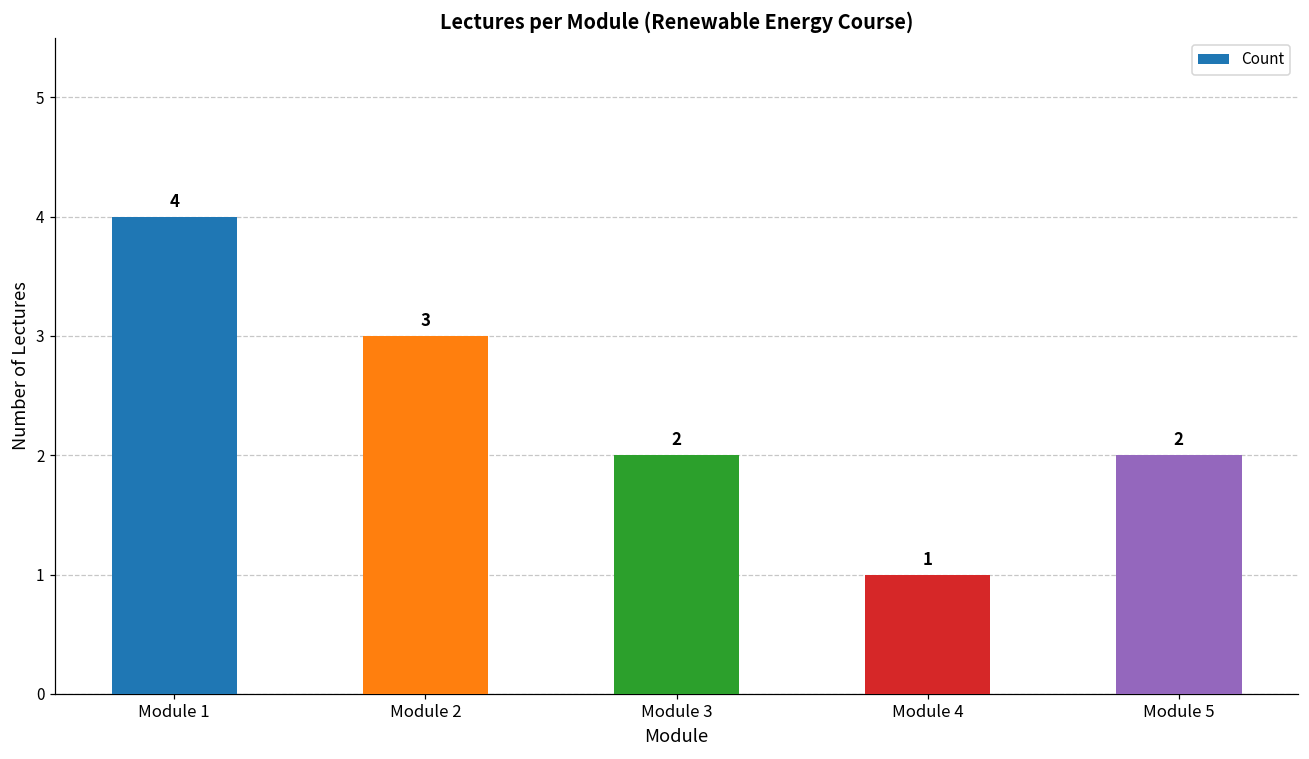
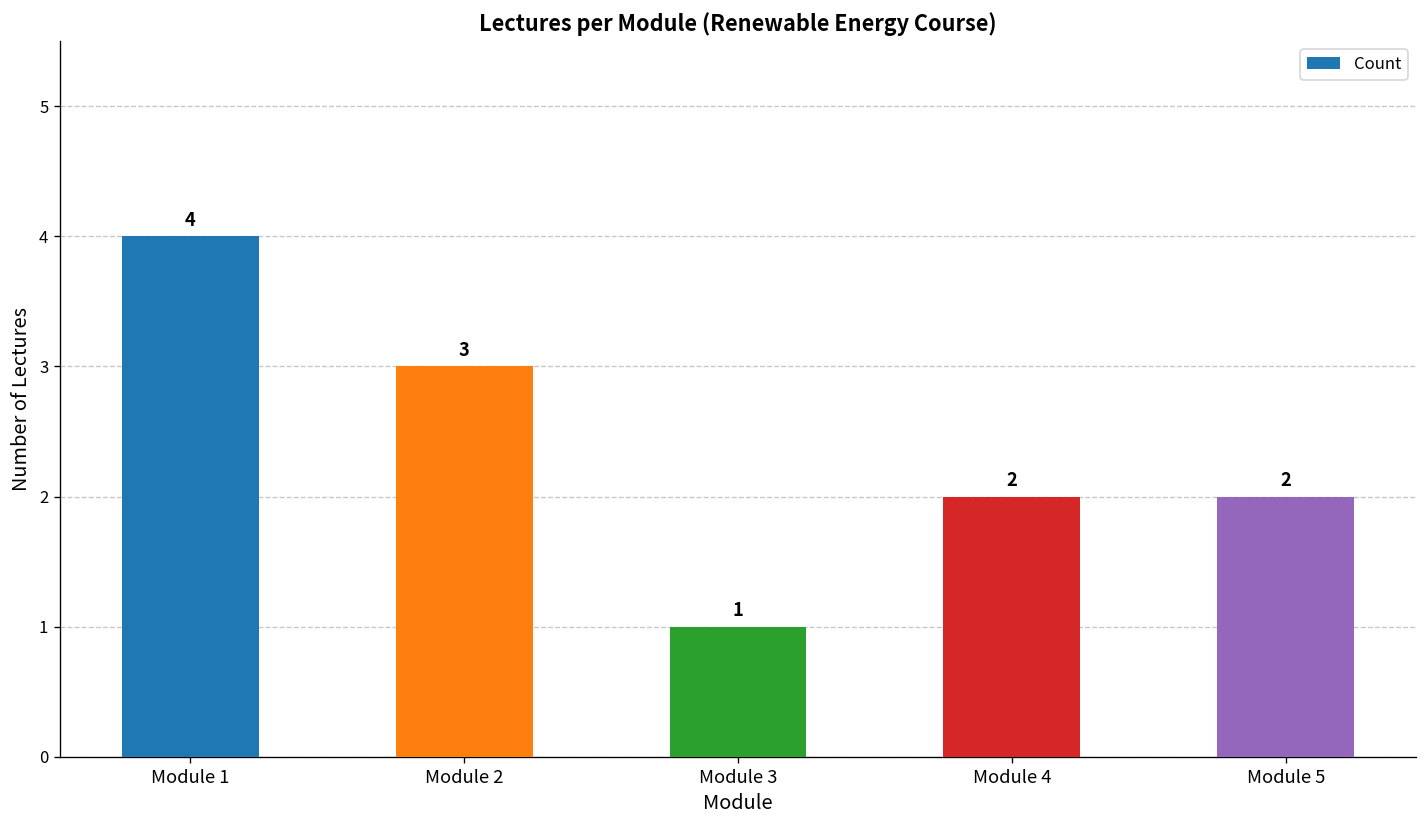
Module 3: 2 -> 1
Module 4: 1 -> 2
